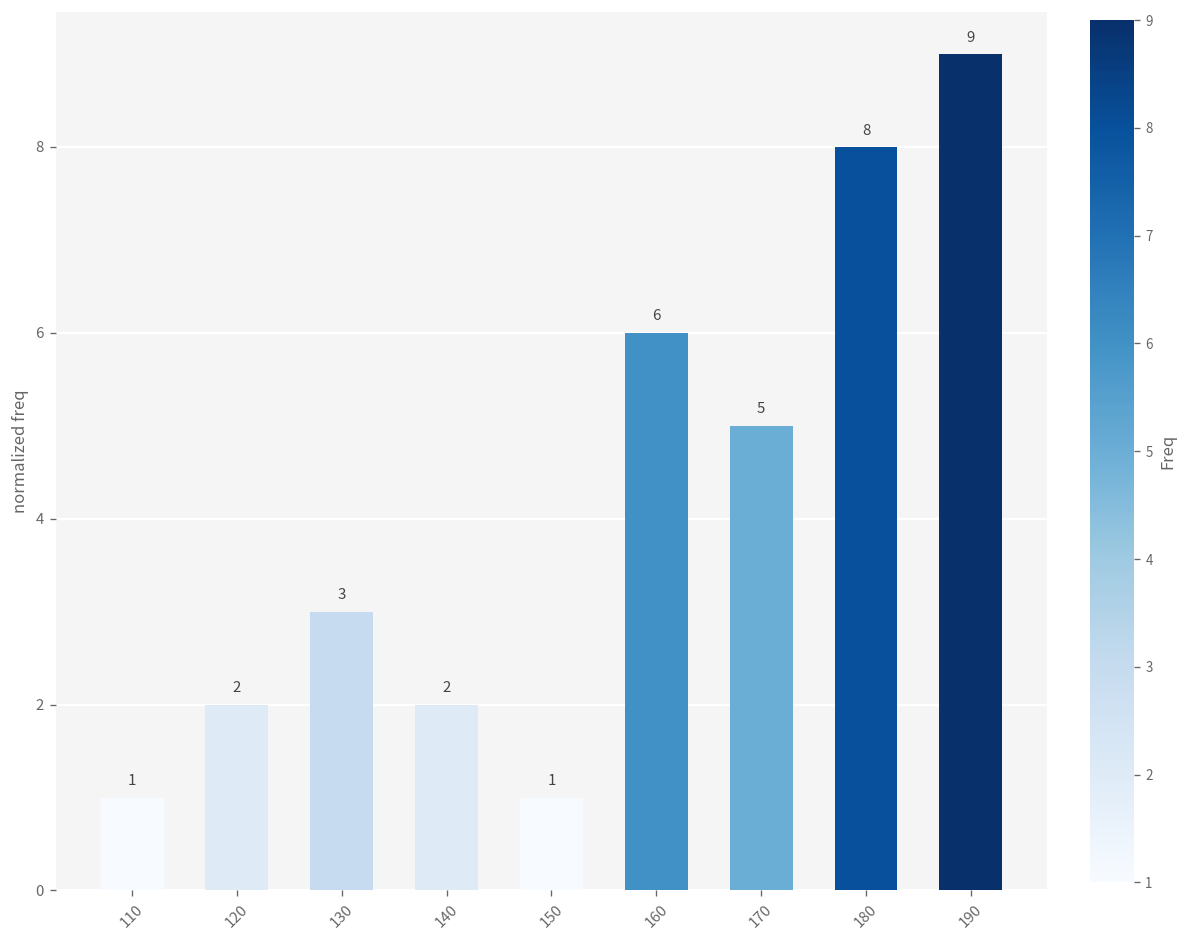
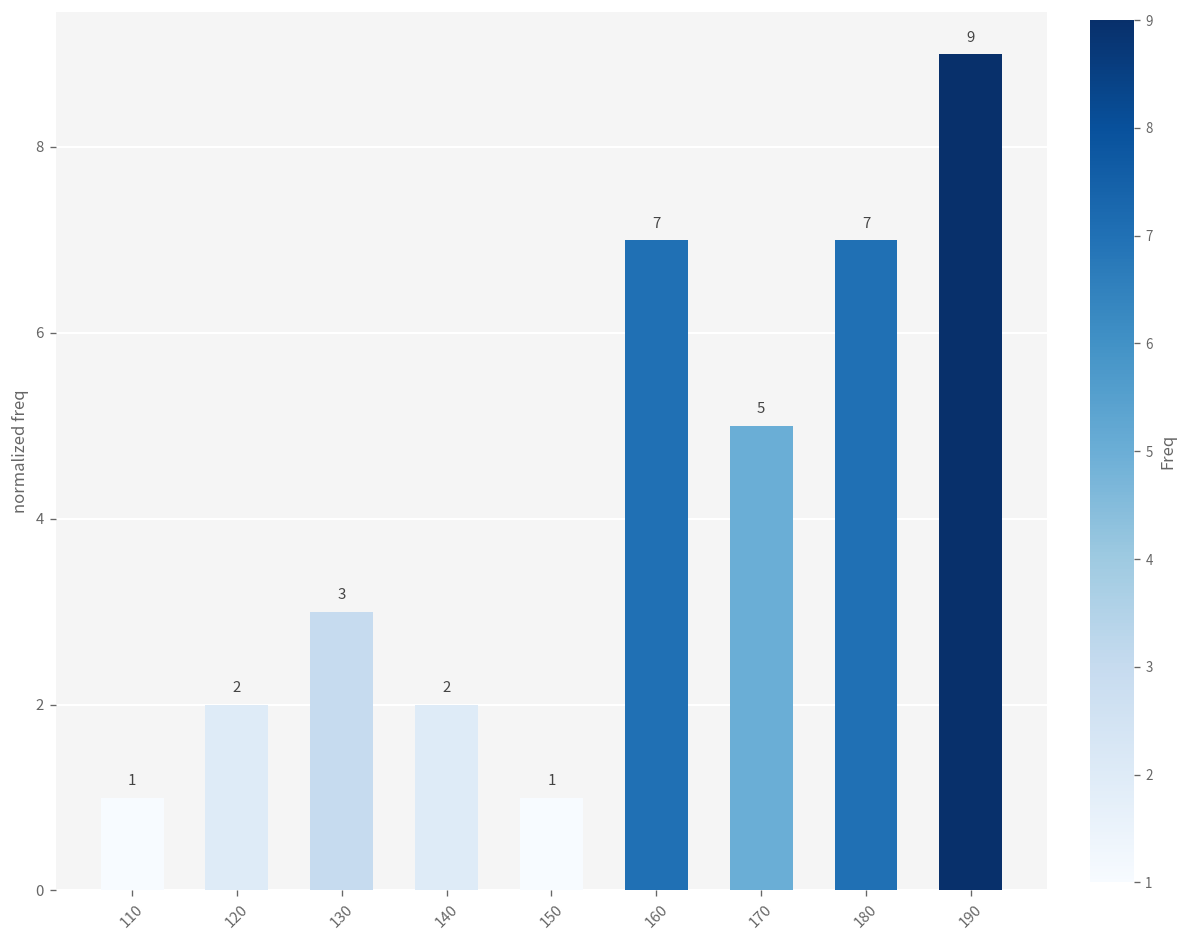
160: 6 -> 7
180: 8 -> 7
